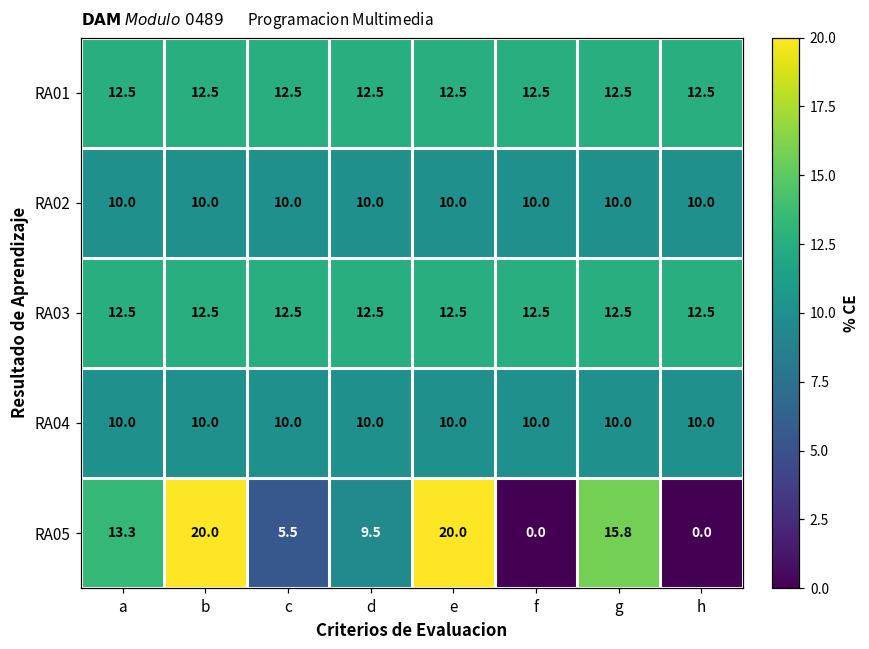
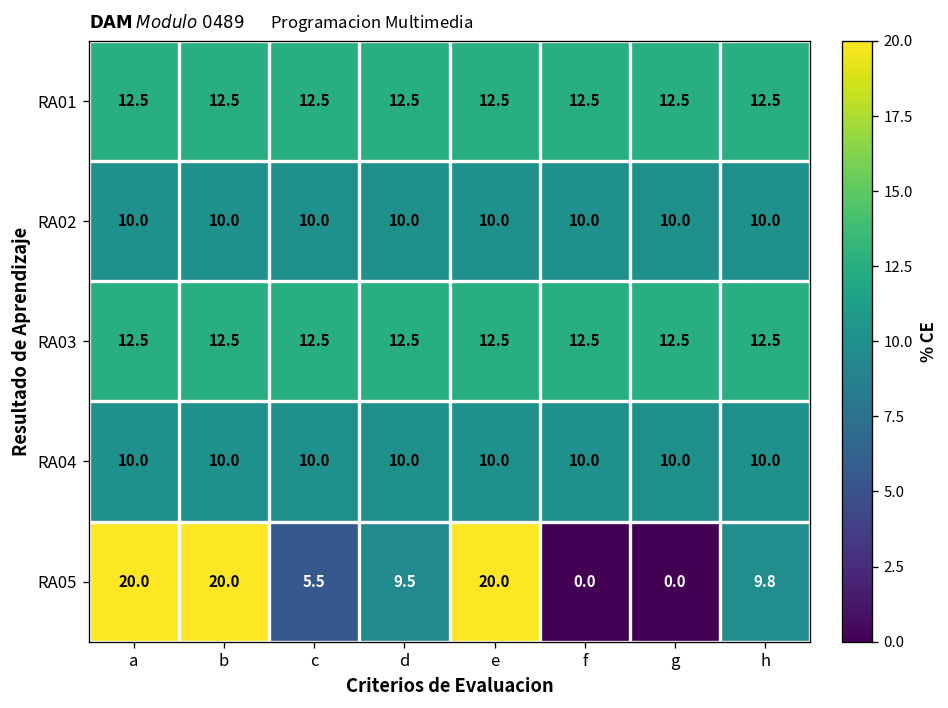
RA05, a: 13.3 -> 20.0
RA05, g: 15.8 -> 0.0
RA05, h: 0.0 -> 9.8
